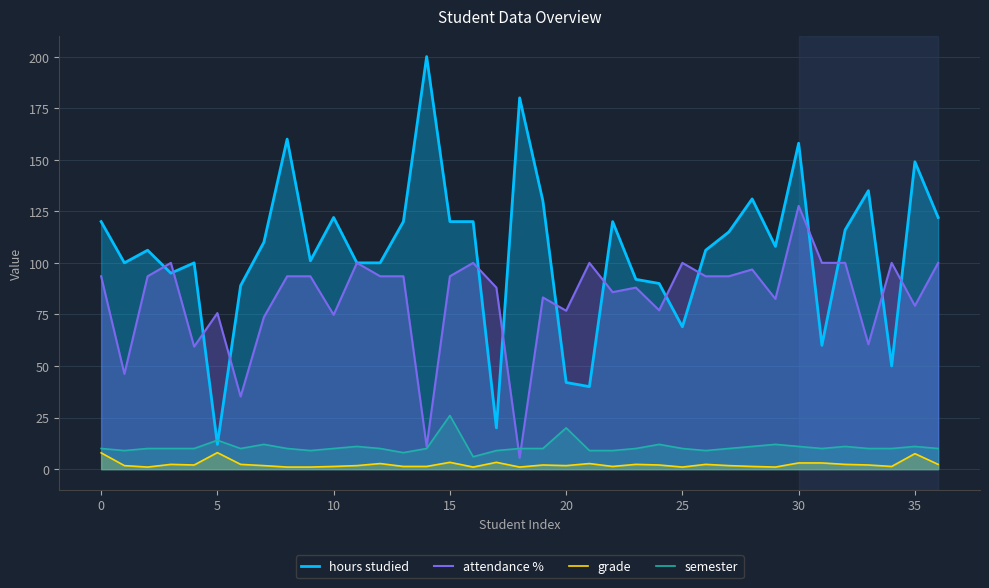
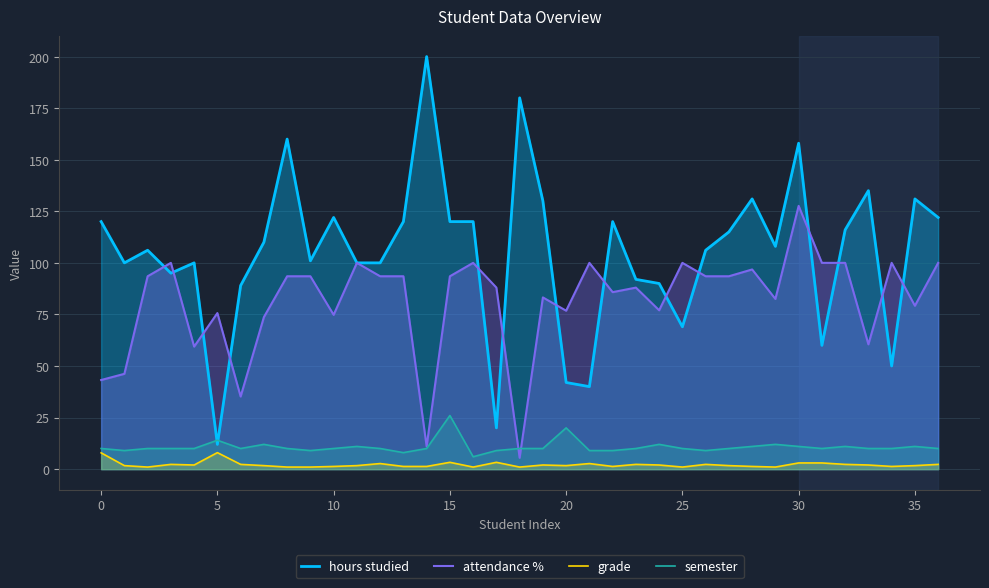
attendance %, 0: 94 -> 43
hours studied, 35: 149 -> 131
grade, 35: 8 -> 2
